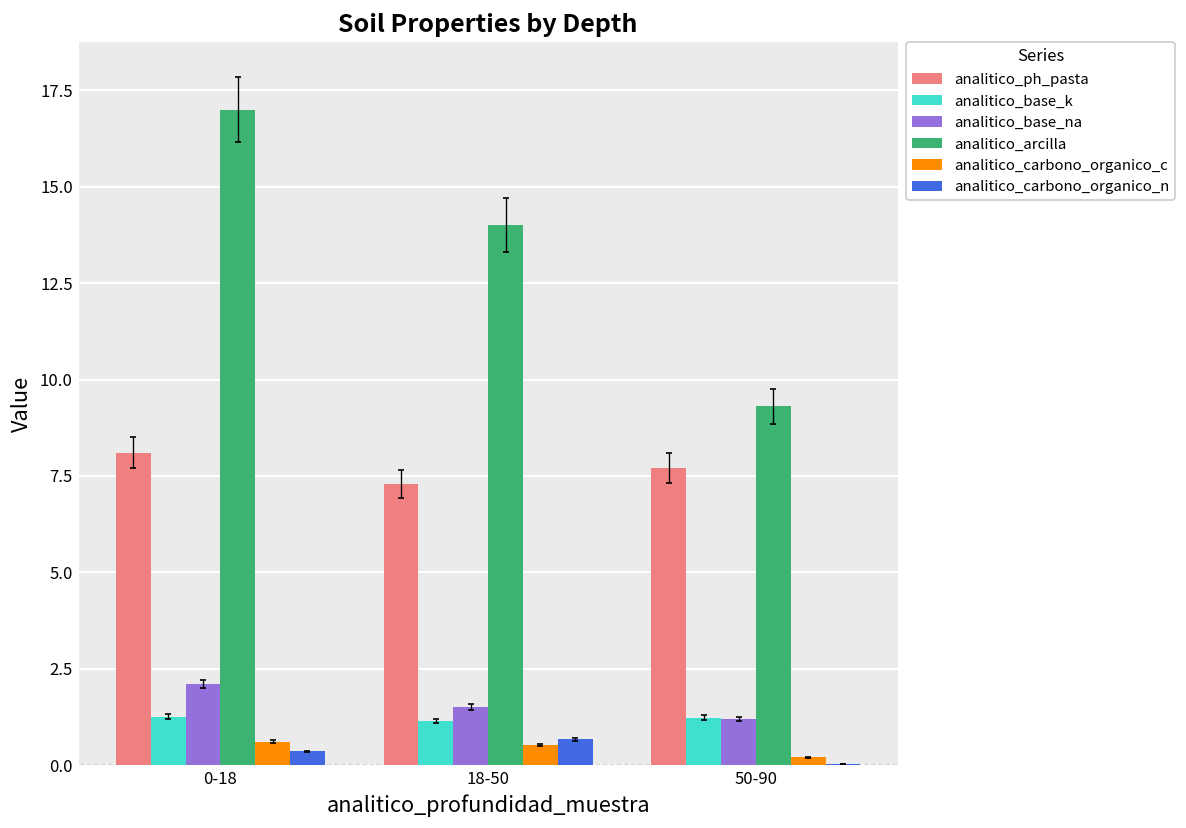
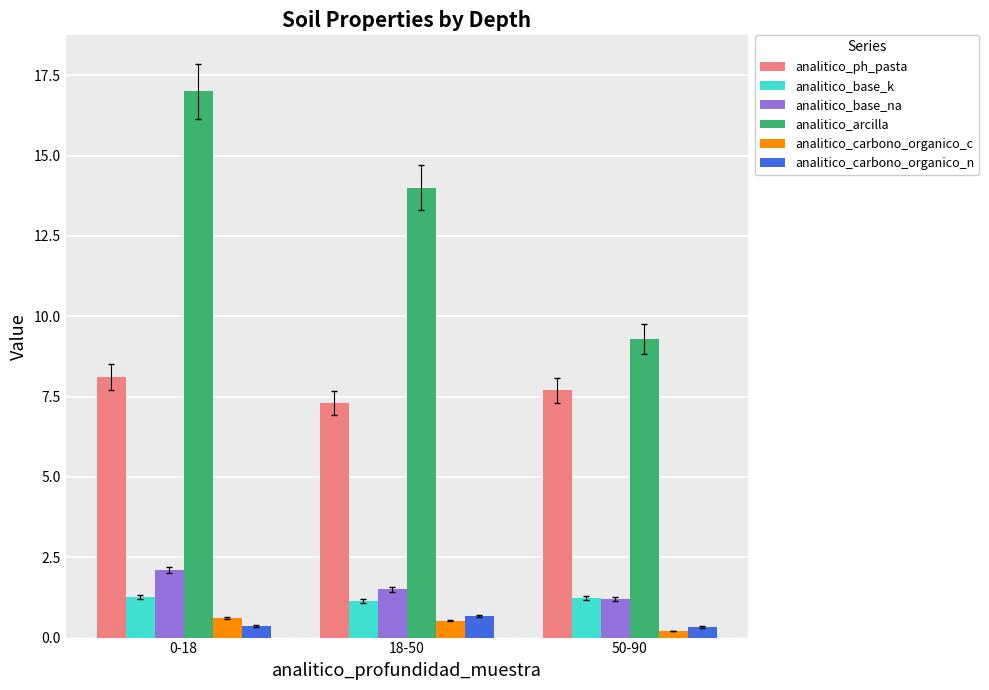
analitico_carbono_organico_n, 50-90: 0.0 -> 0.3
